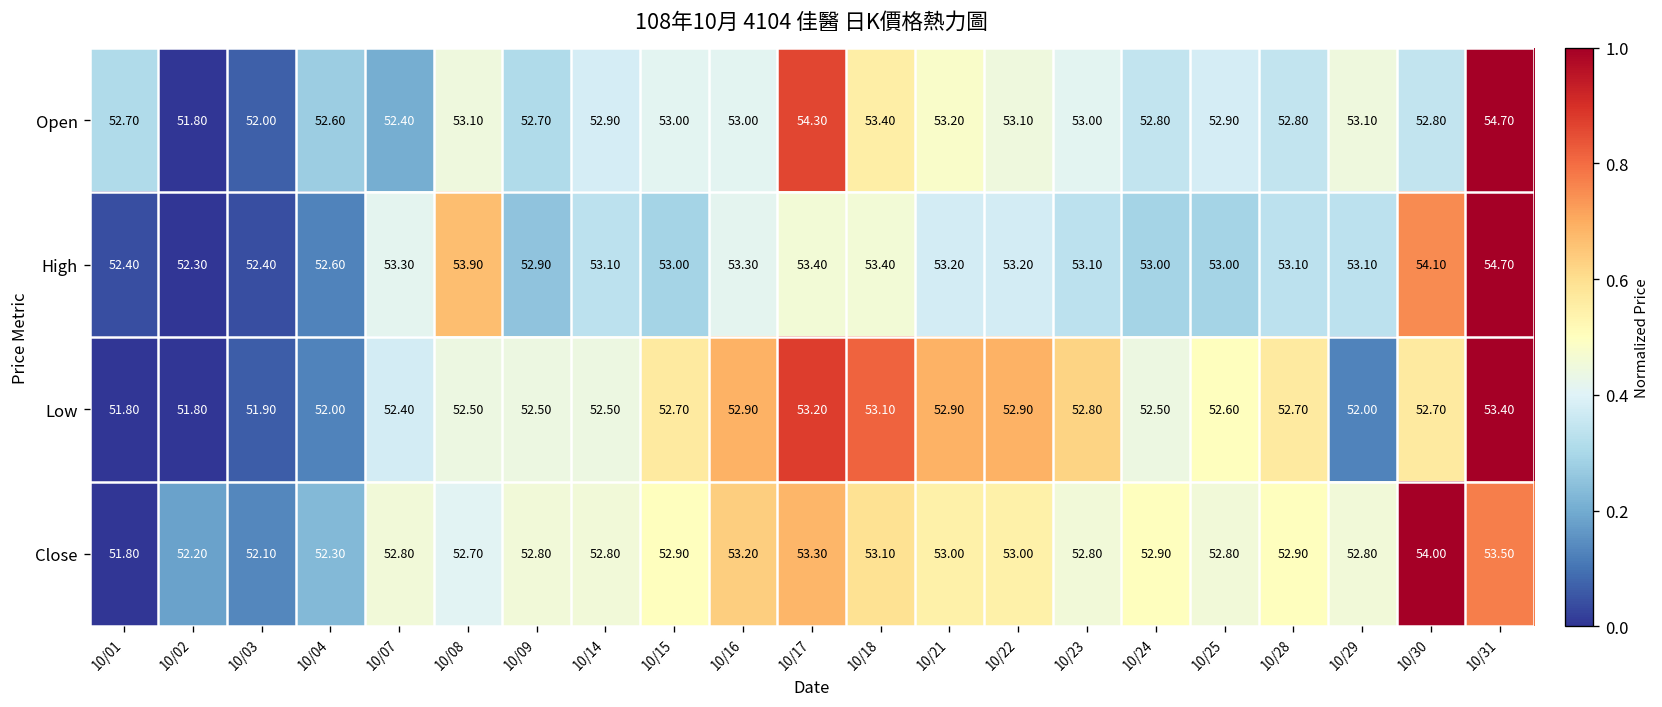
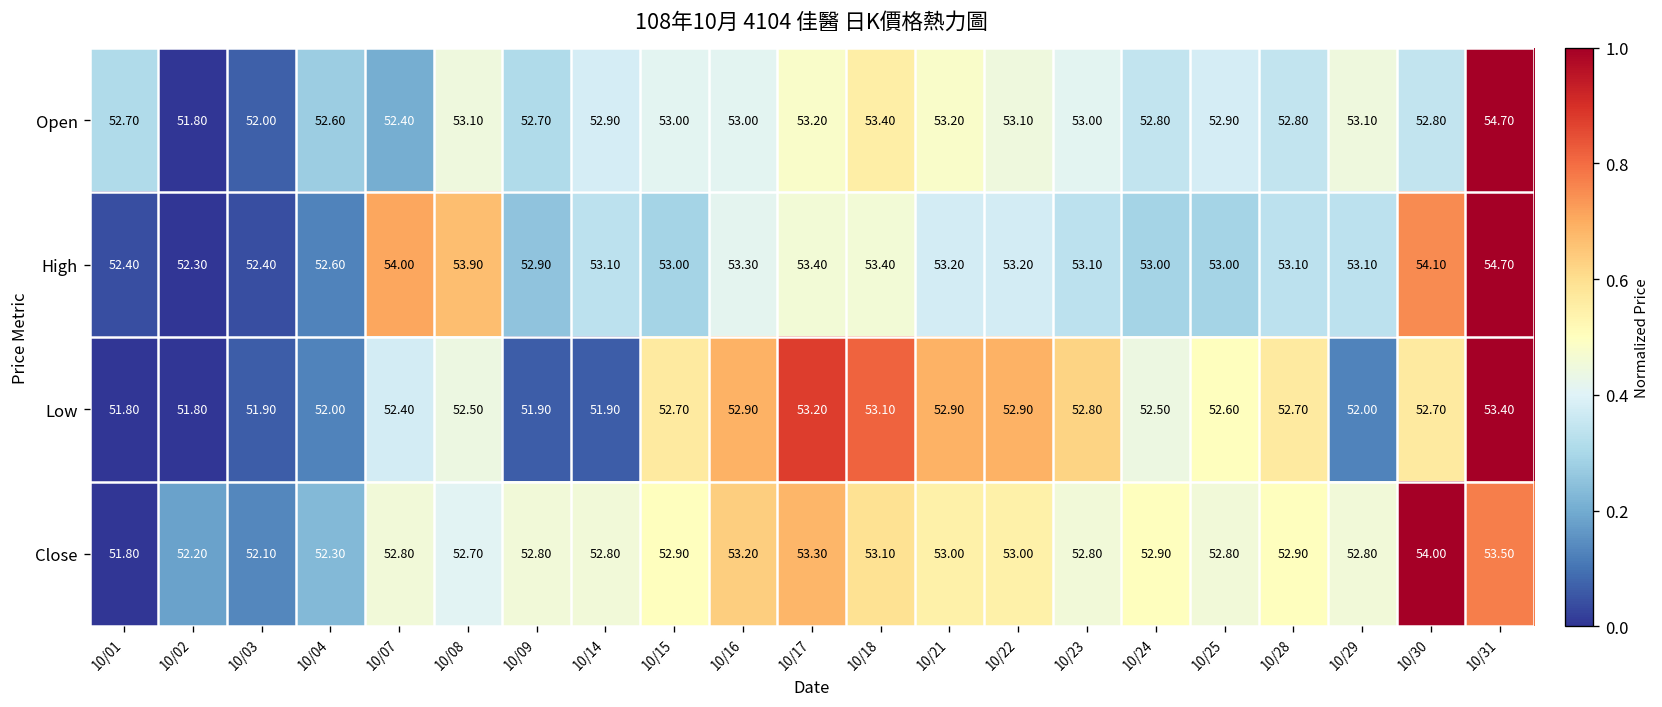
Open, 10/17: 54.30 -> 53.20
High, 10/07: 53.30 -> 54.00
Low, 10/09: 52.50 -> 51.90
Low, 10/14: 52.50 -> 51.90
